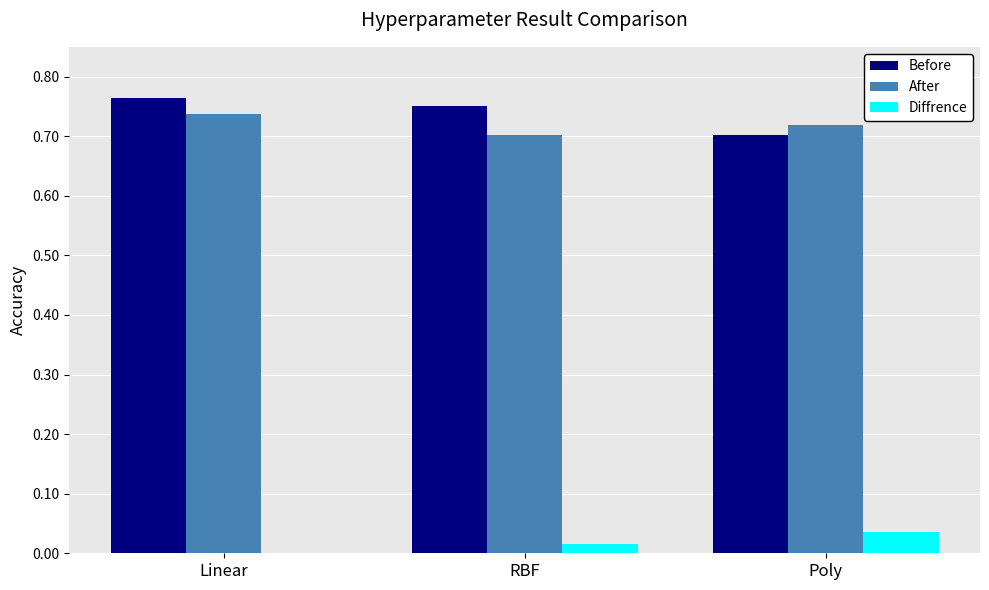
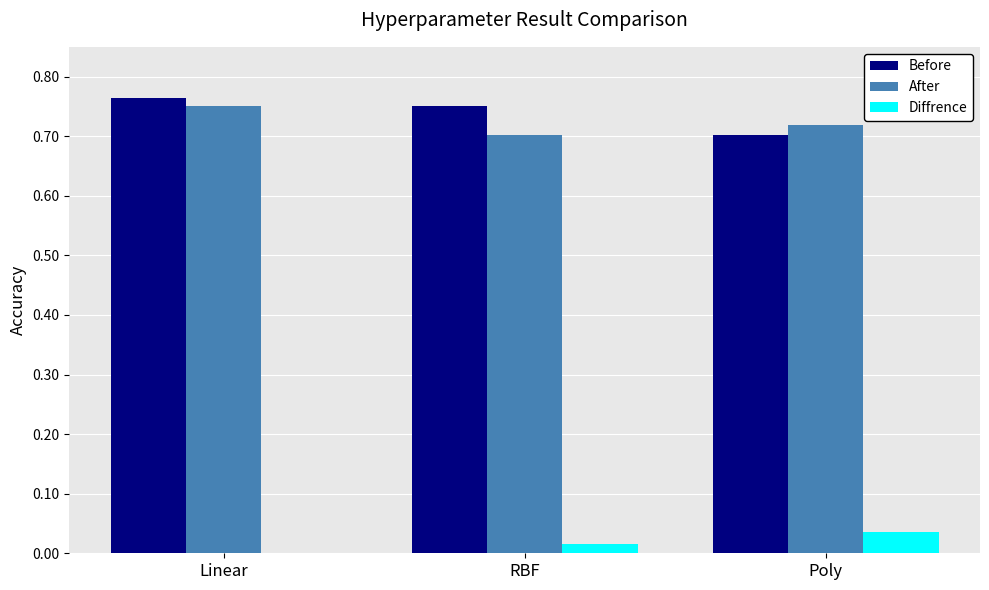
After, Linear: 0.74 -> 0.75
